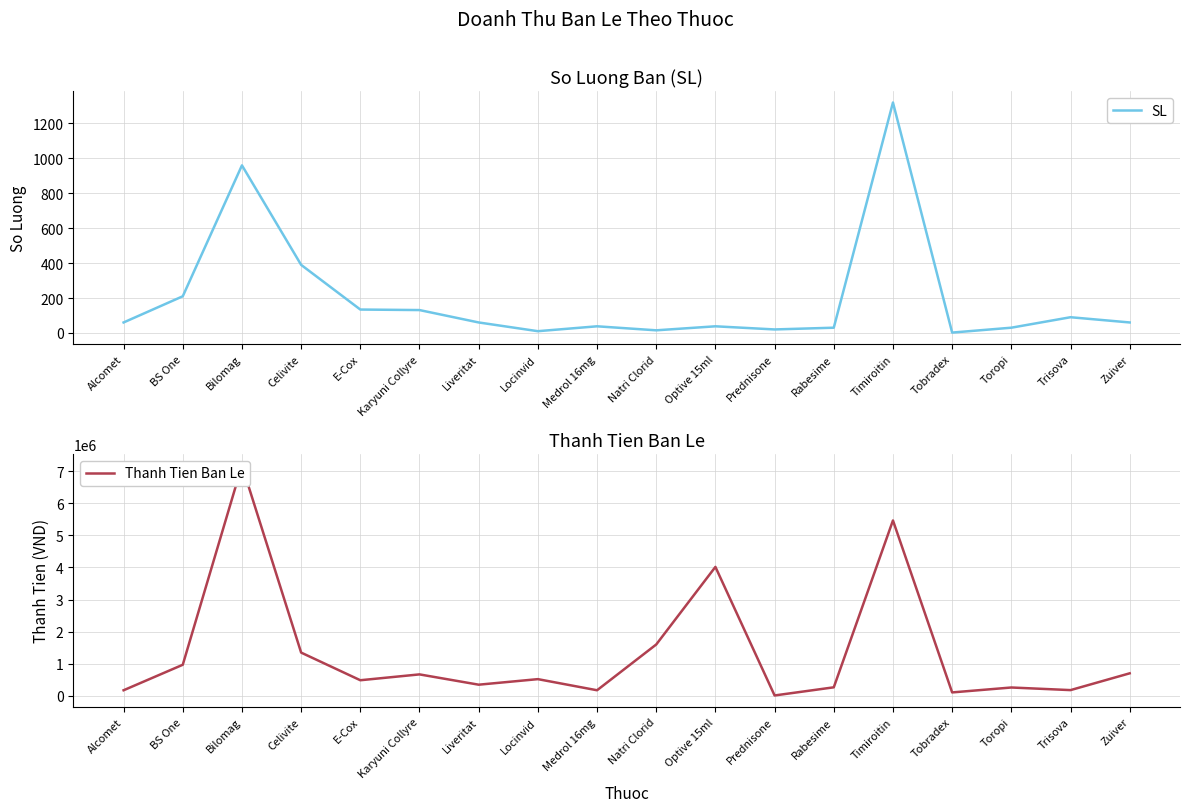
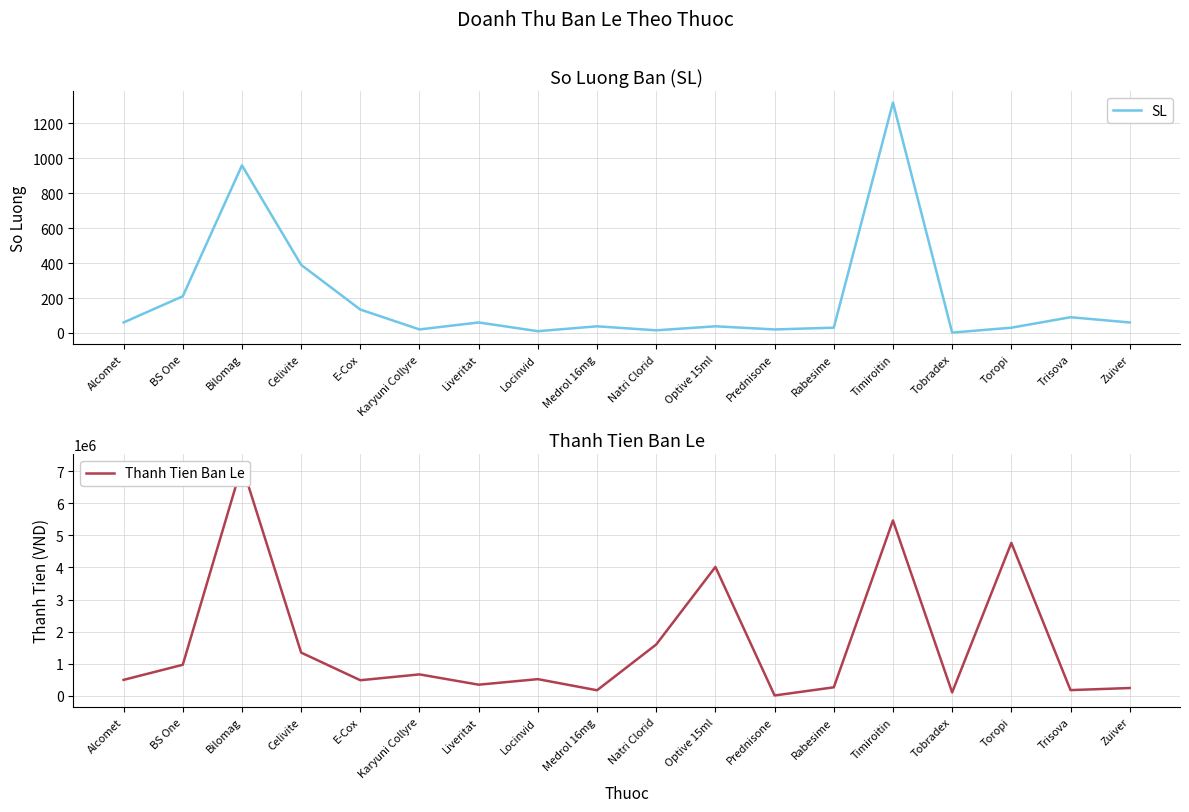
So Luong Ban (SL), Karyuni Collyre: 130 -> 20
Thanh Tien Ban Le, Alcomet: 200000 -> 500000
Thanh Tien Ban Le, Toropi: 300000 -> 4800000
Thanh Tien Ban Le, Zuiver: 700000 -> 200000
